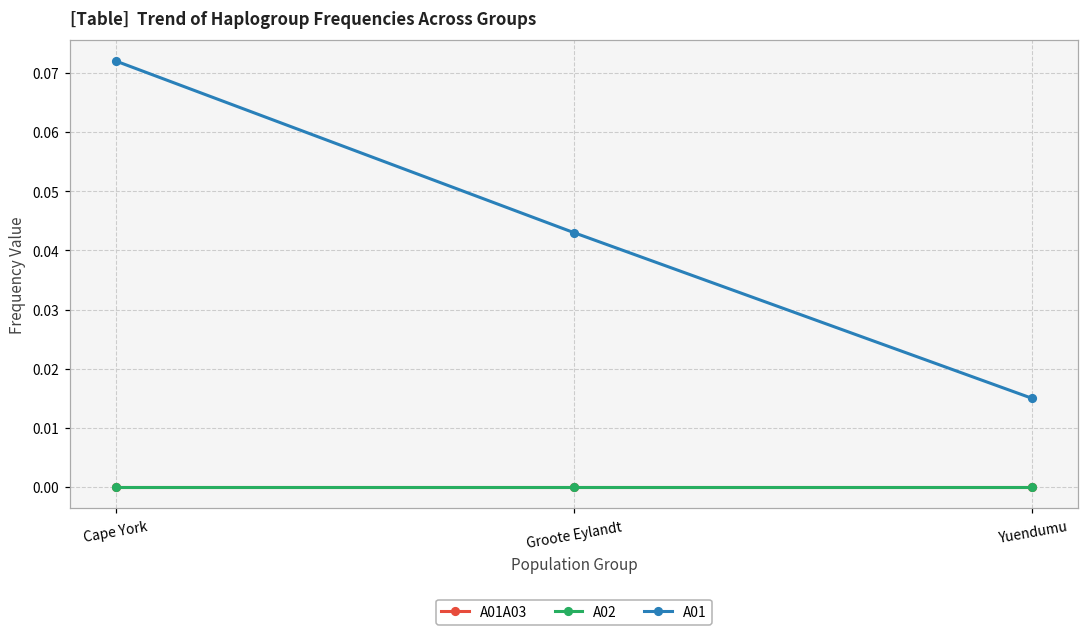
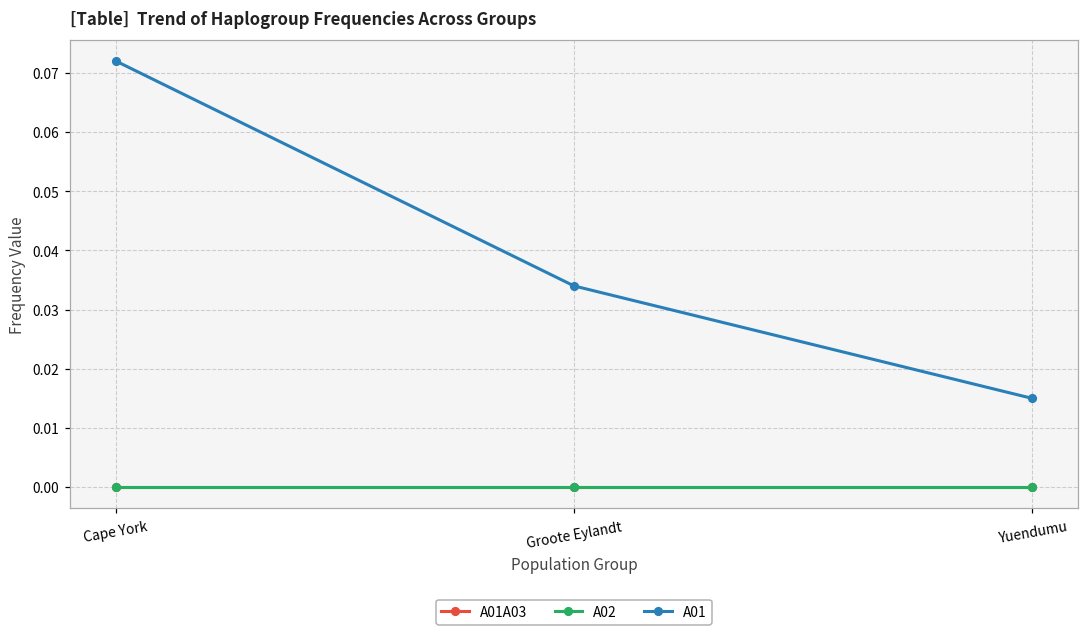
A01, Groote Eylandt: 0.043 -> 0.034
